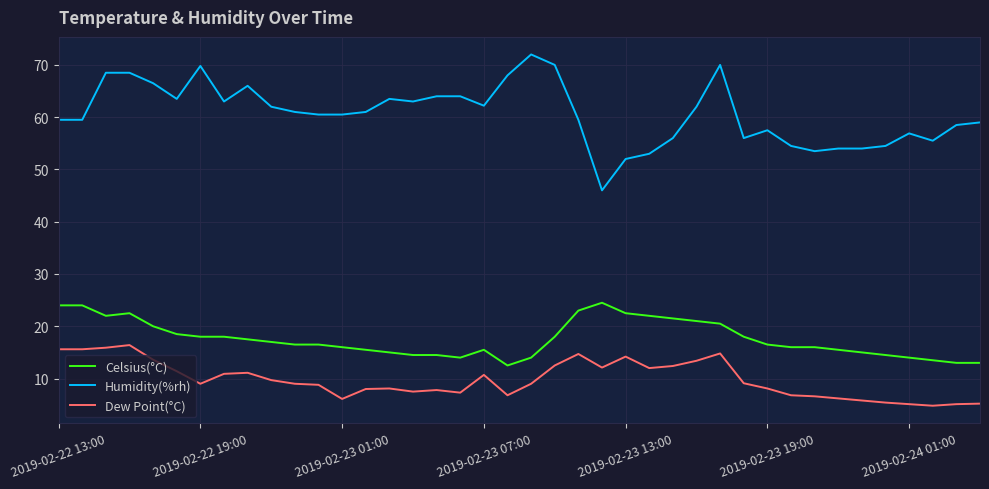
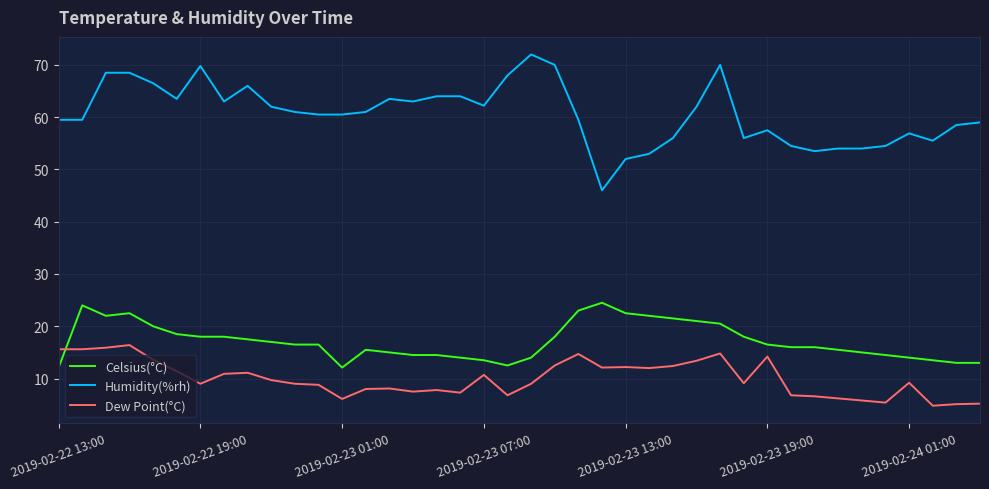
Celsius(°C), 2019-02-22 13:00: 24 -> 12
Celsius(°C), 2019-02-23 01:00: 16 -> 12
Celsius(°C), 2019-02-23 07:00: 16 -> 14
Dew Point(°C), 2019-02-23 13:00: 14 -> 12
Dew Point(°C), 2019-02-23 19:00: 8 -> 14
Dew Point(°C), 2019-02-24 01:00: 5 -> 9
